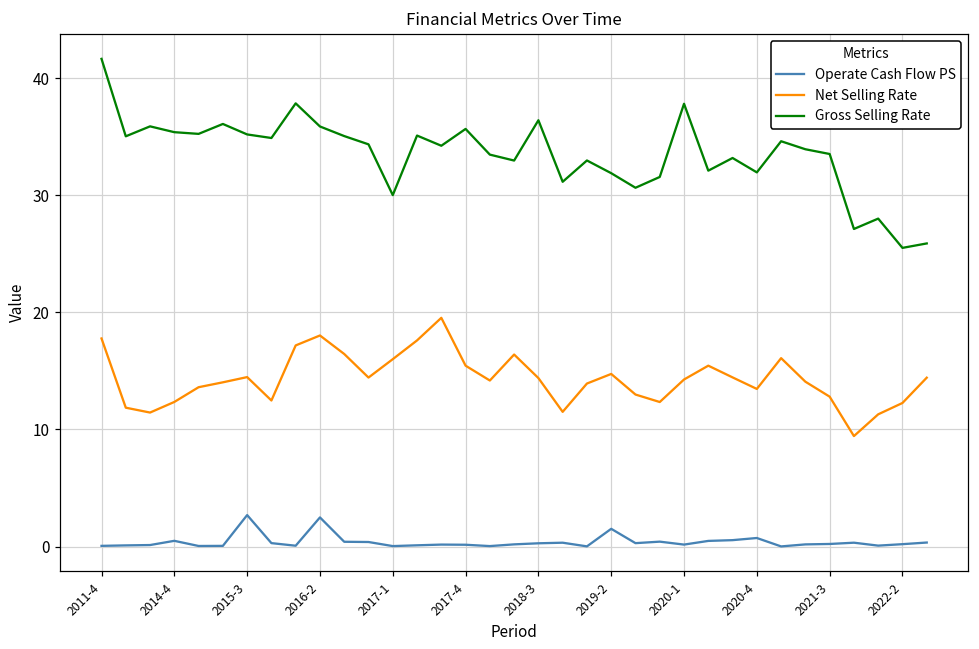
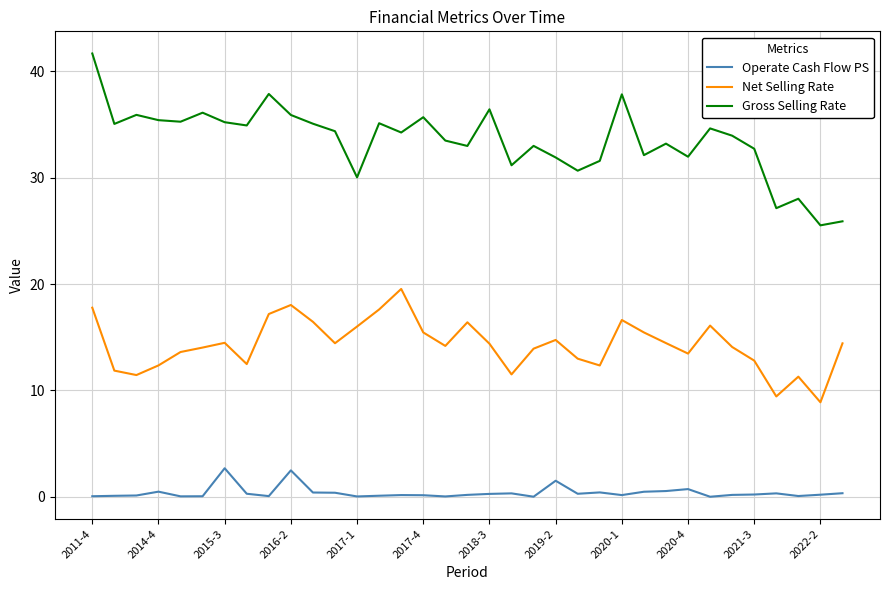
Net Selling Rate, 2020-1: 14.3 -> 16.6
Gross Selling Rate, 2021-3: 33.5 -> 32.7
Net Selling Rate, 2022-2: 12.3 -> 8.9
